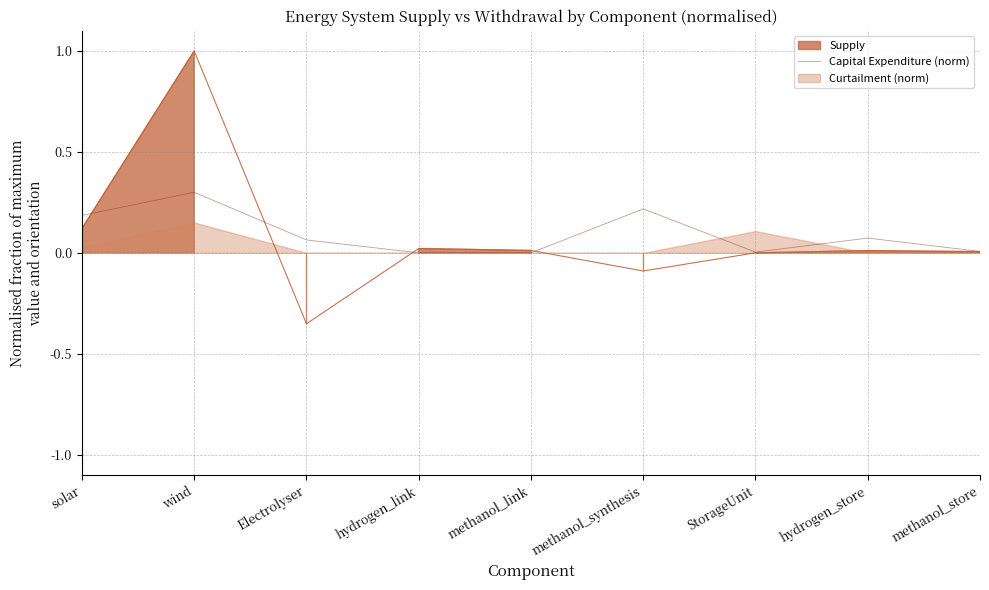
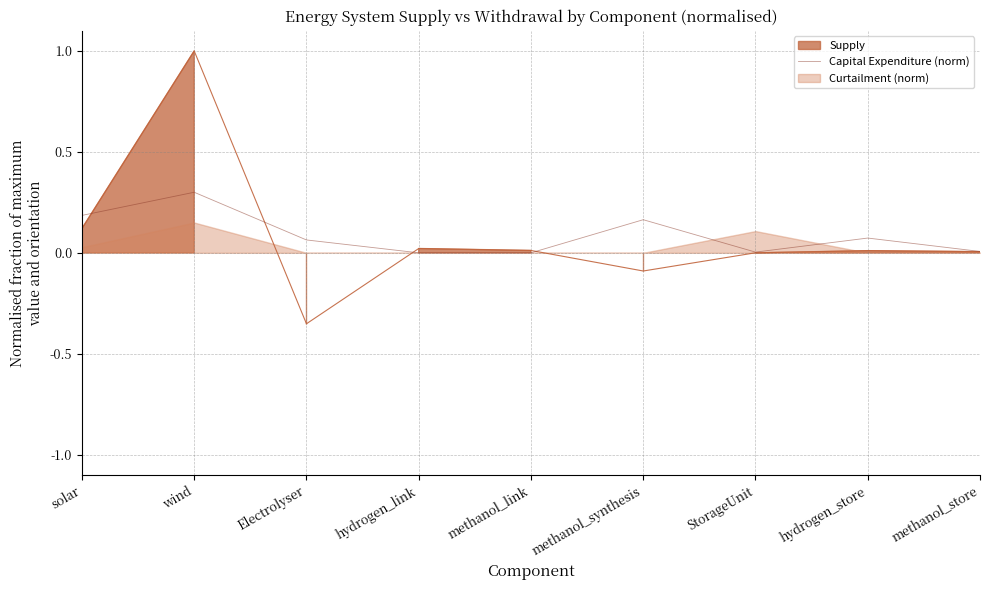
Capital Expenditure (norm), methanol_synthesis: 0.22 -> 0.16
